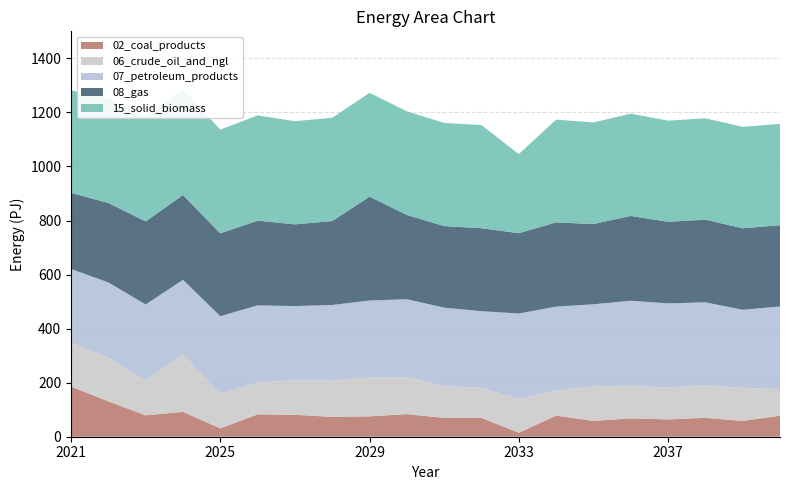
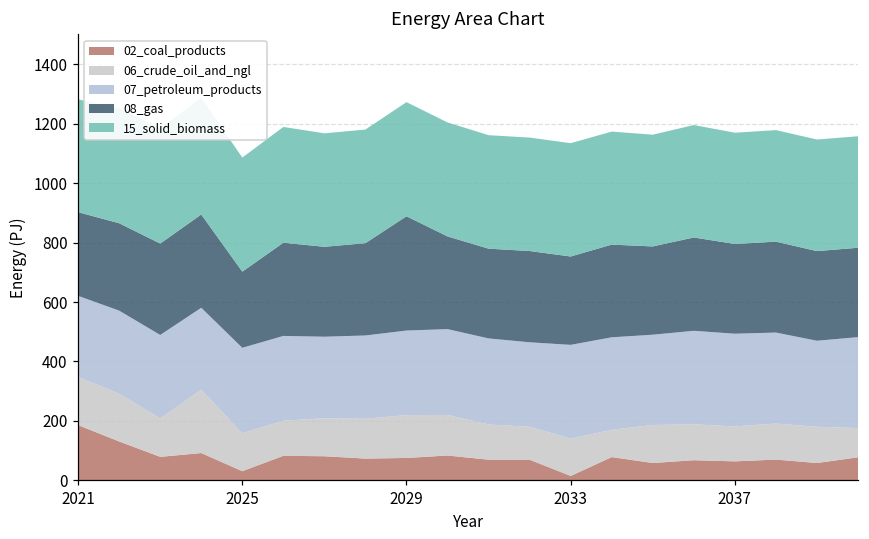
08_gas, 2025: 310 -> 260
15_solid_biomass, 2033: 290 -> 380
